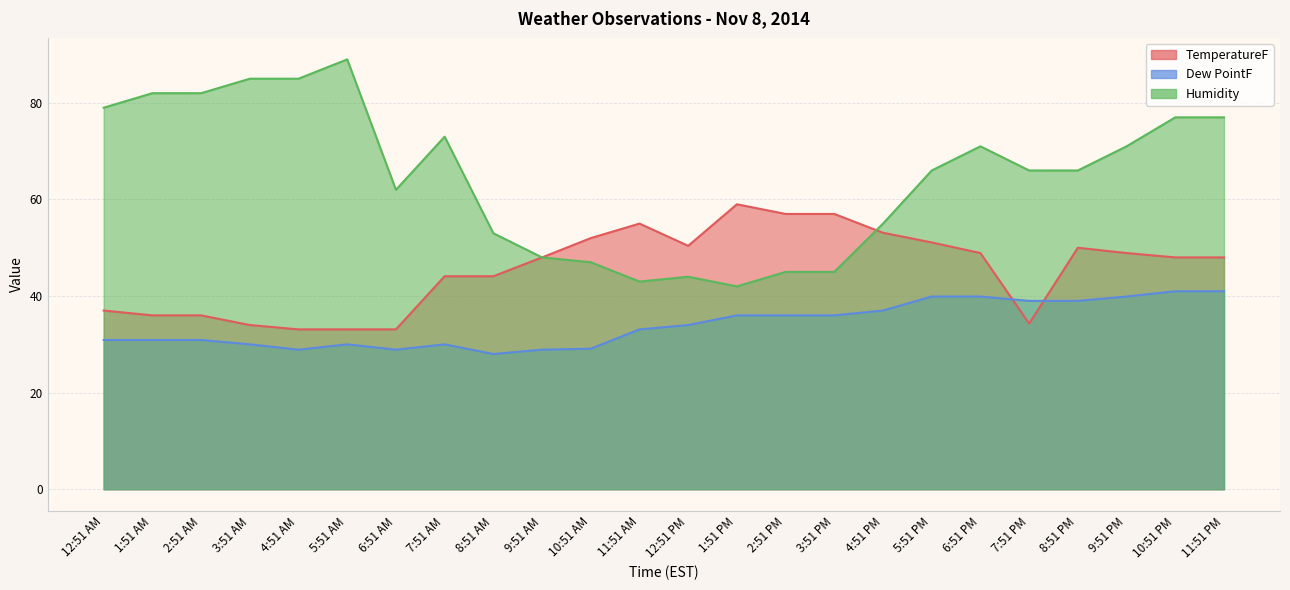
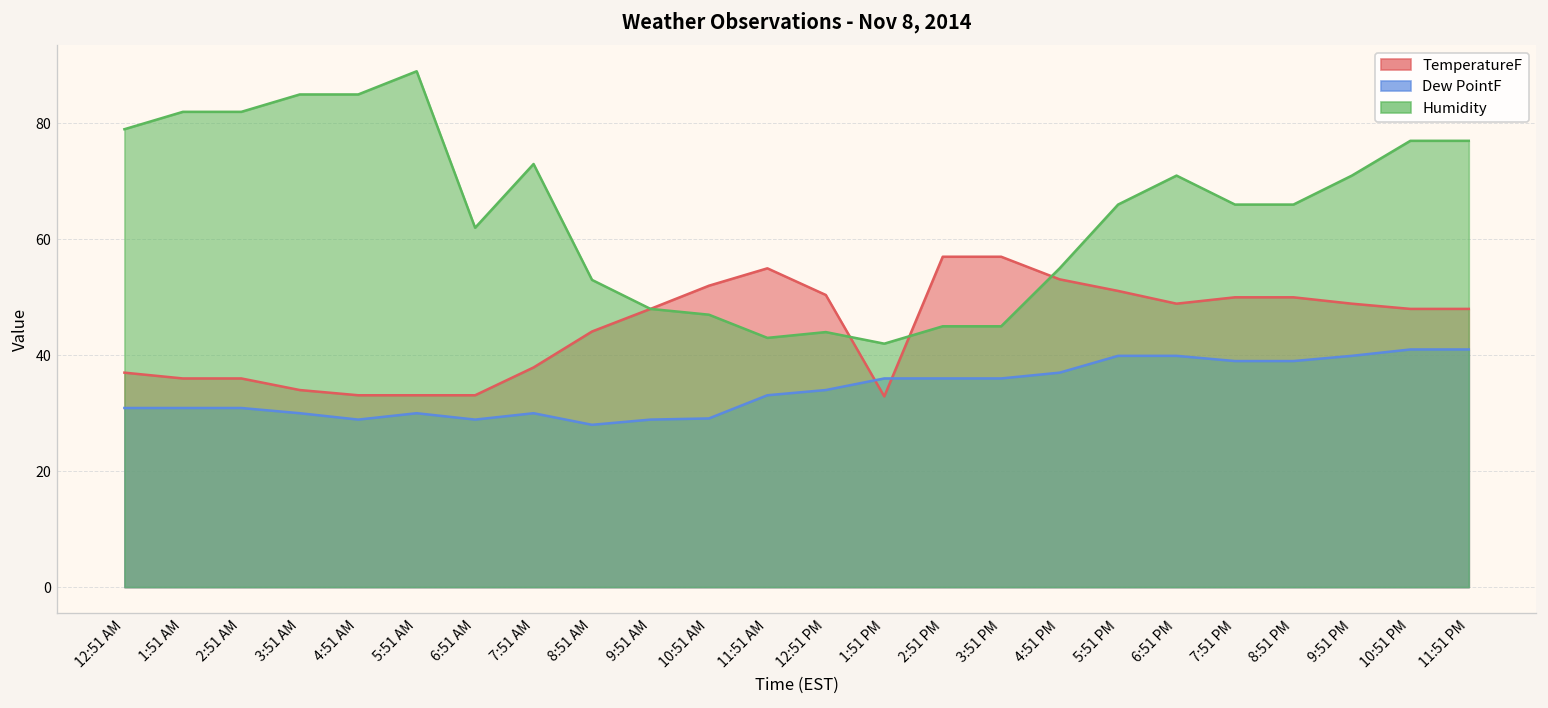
TemperatureF, 7:51 AM: 44 -> 38
TemperatureF, 1:51 PM: 59 -> 33
TemperatureF, 7:51 PM: 34 -> 50
